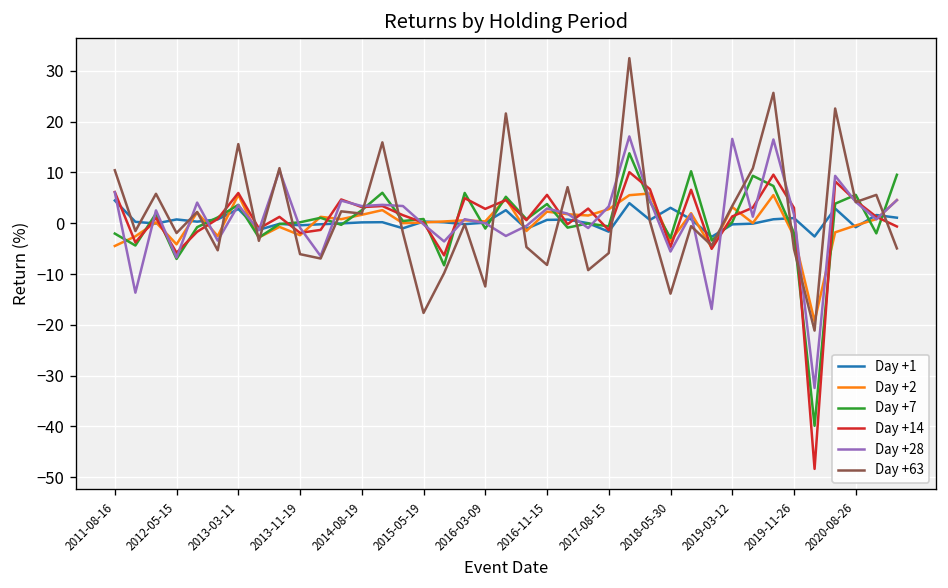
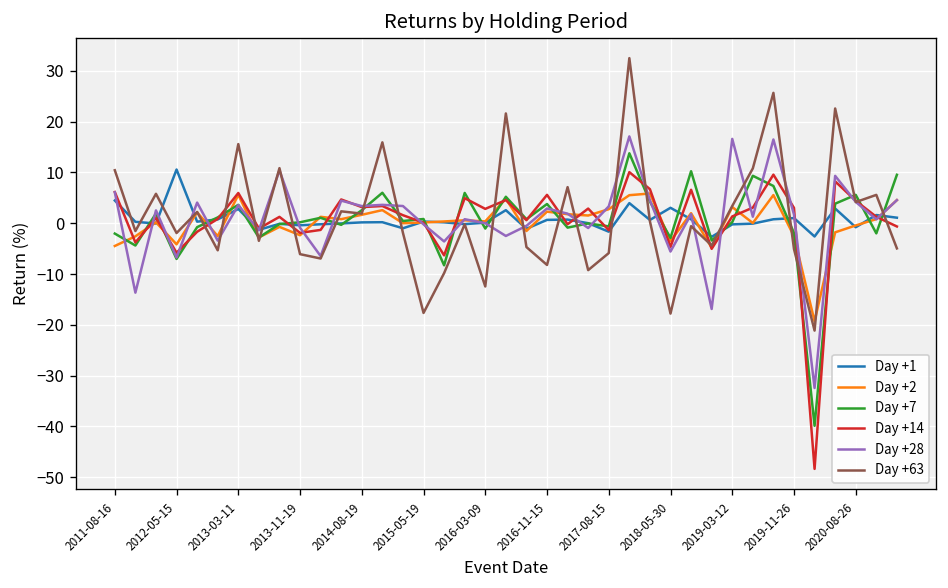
Day +1, 2012-05-15: 1 -> 11
Day +63, 2018-05-30: -14 -> -18
